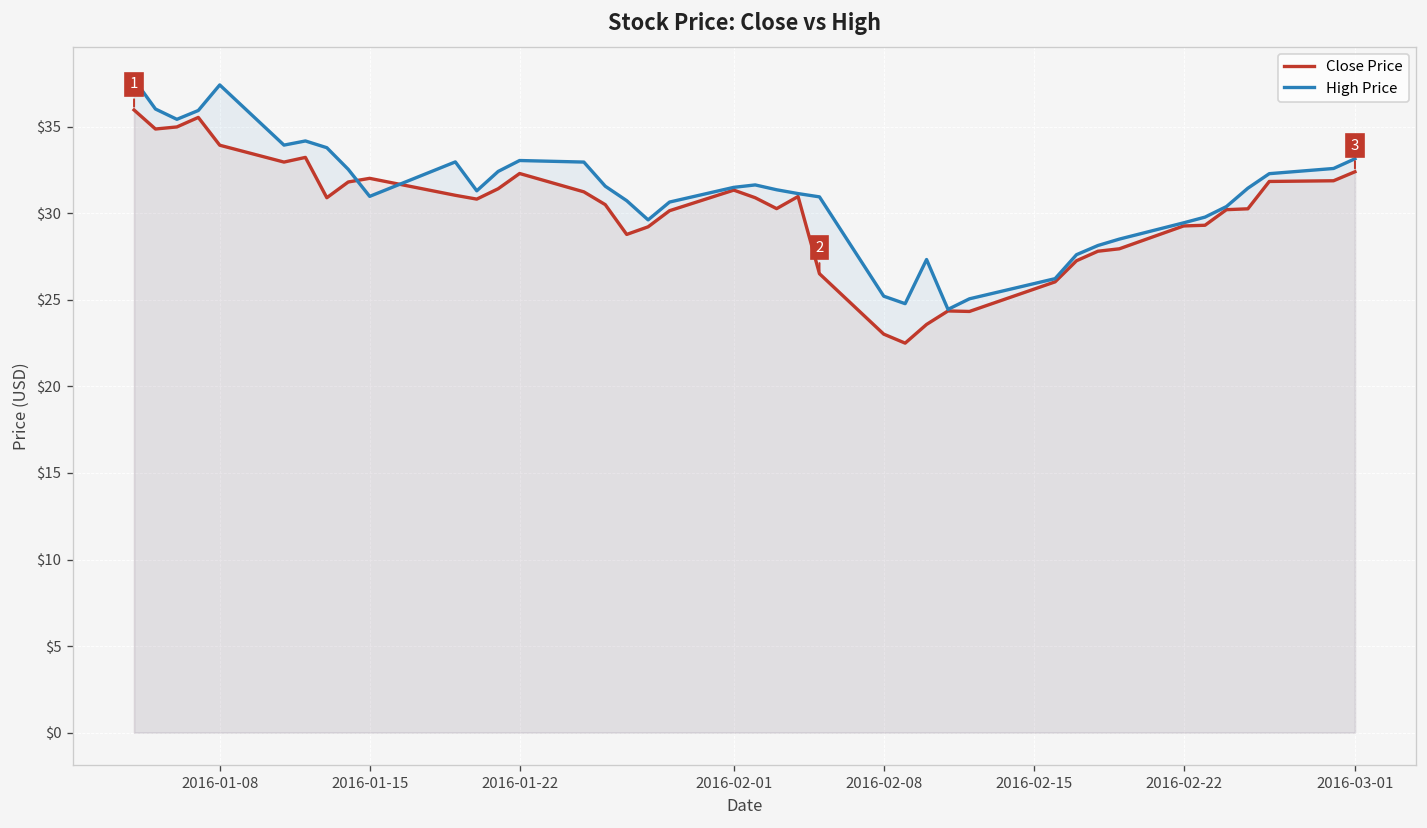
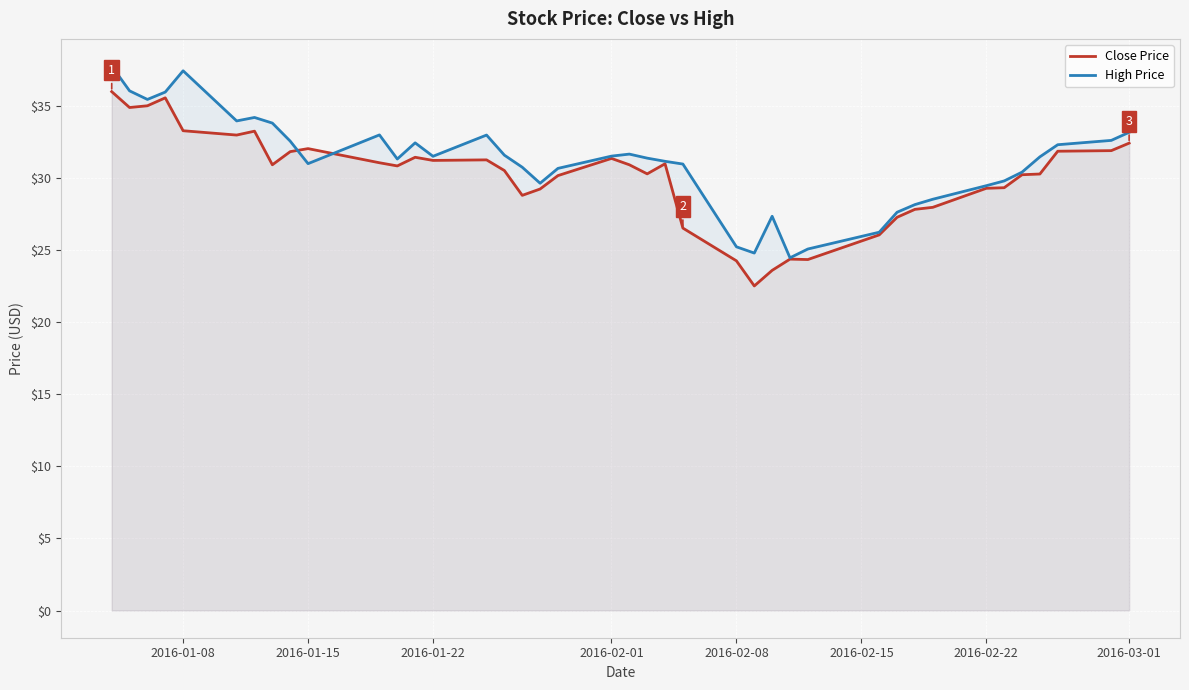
Close Price, 2016-01-08: $33.9 -> $33.3
Close Price, 2016-01-22: $32.3 -> $31.2
High Price, 2016-01-22: $33.0 -> $31.5
Close Price, 2016-02-08: $23.0 -> $24.2
